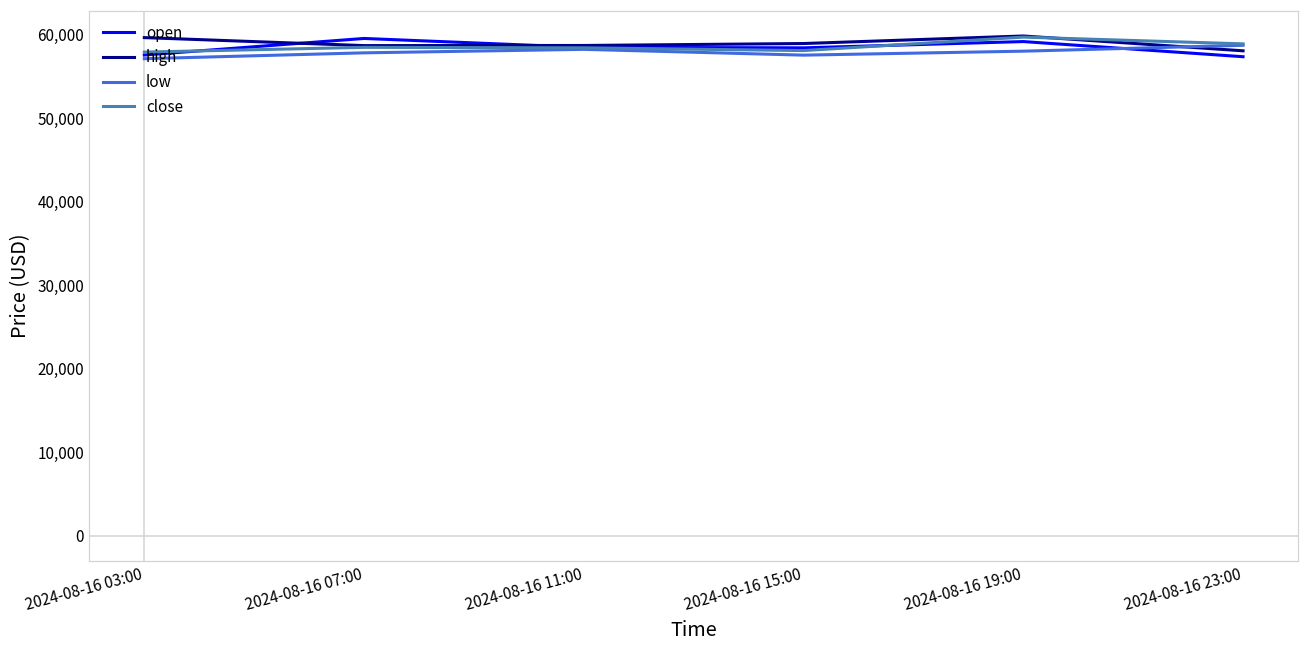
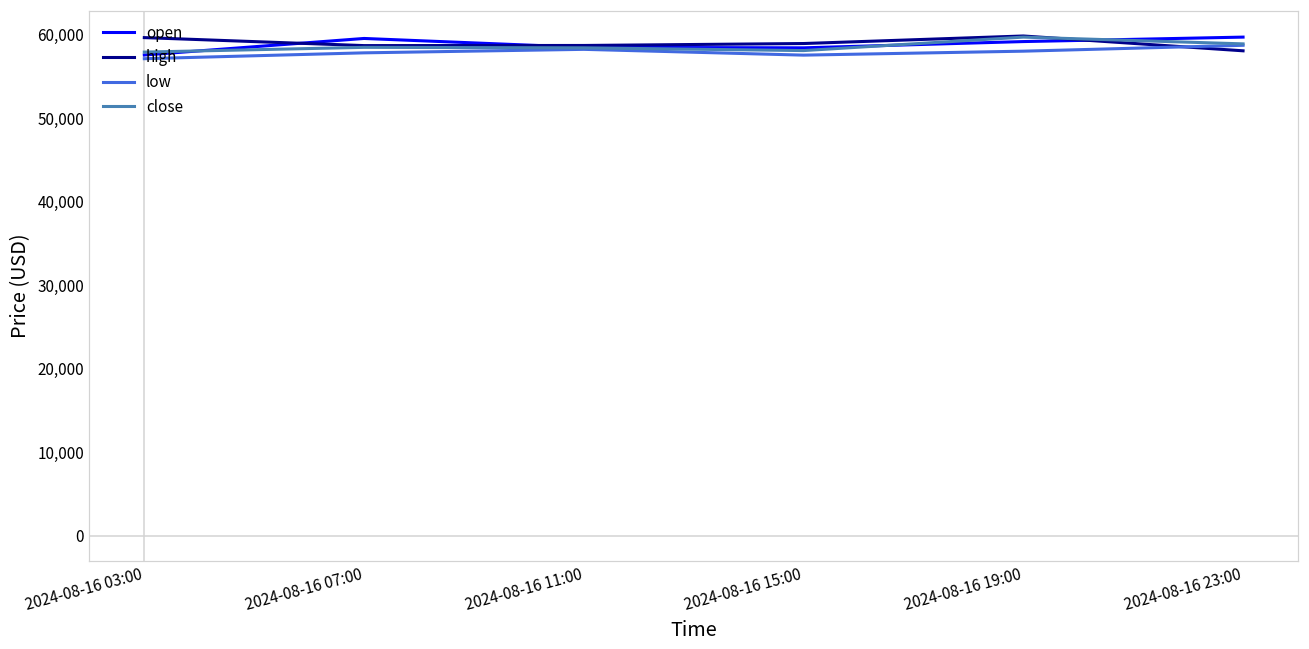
open, 2024-08-16 23:00: 57,000 -> 60,000
